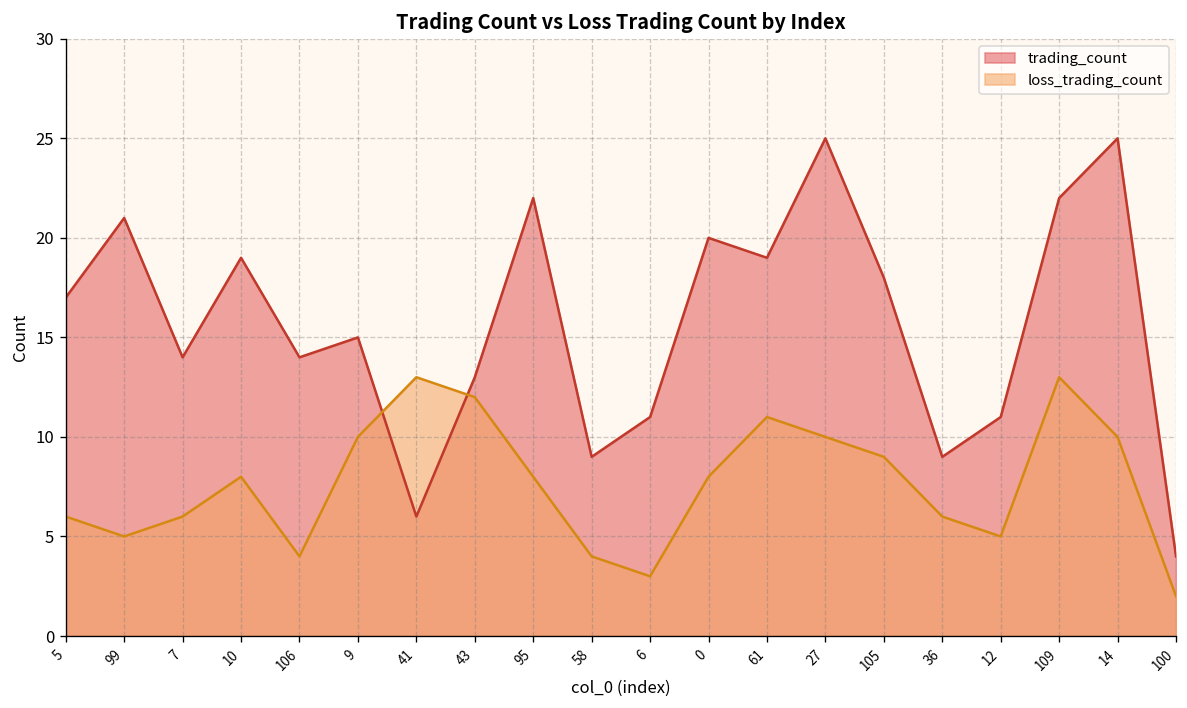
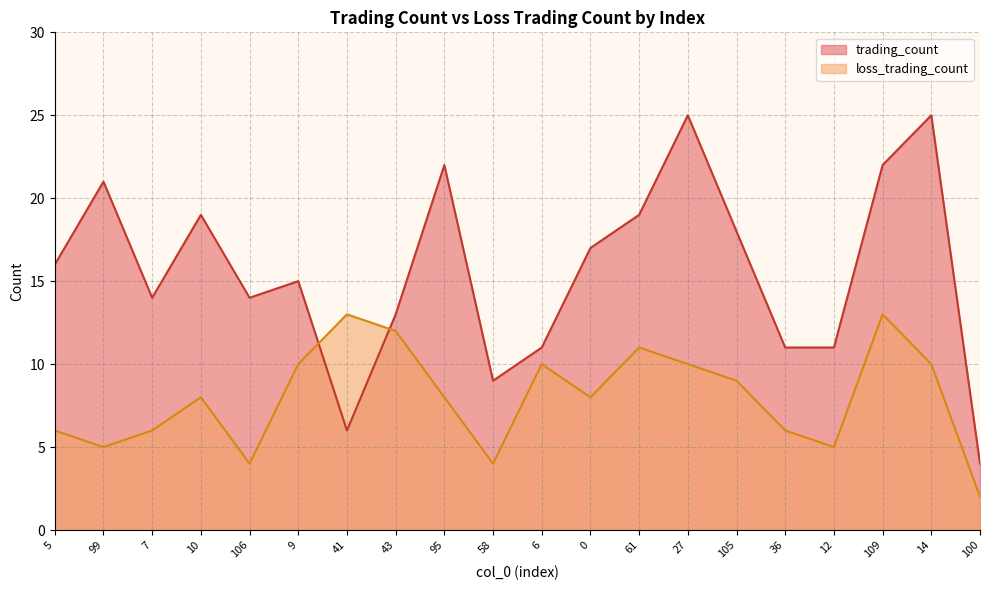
trading_count, 5: 17 -> 16
loss_trading_count, 6: 3 -> 10
trading_count, 0: 20 -> 17
trading_count, 36: 9 -> 11
